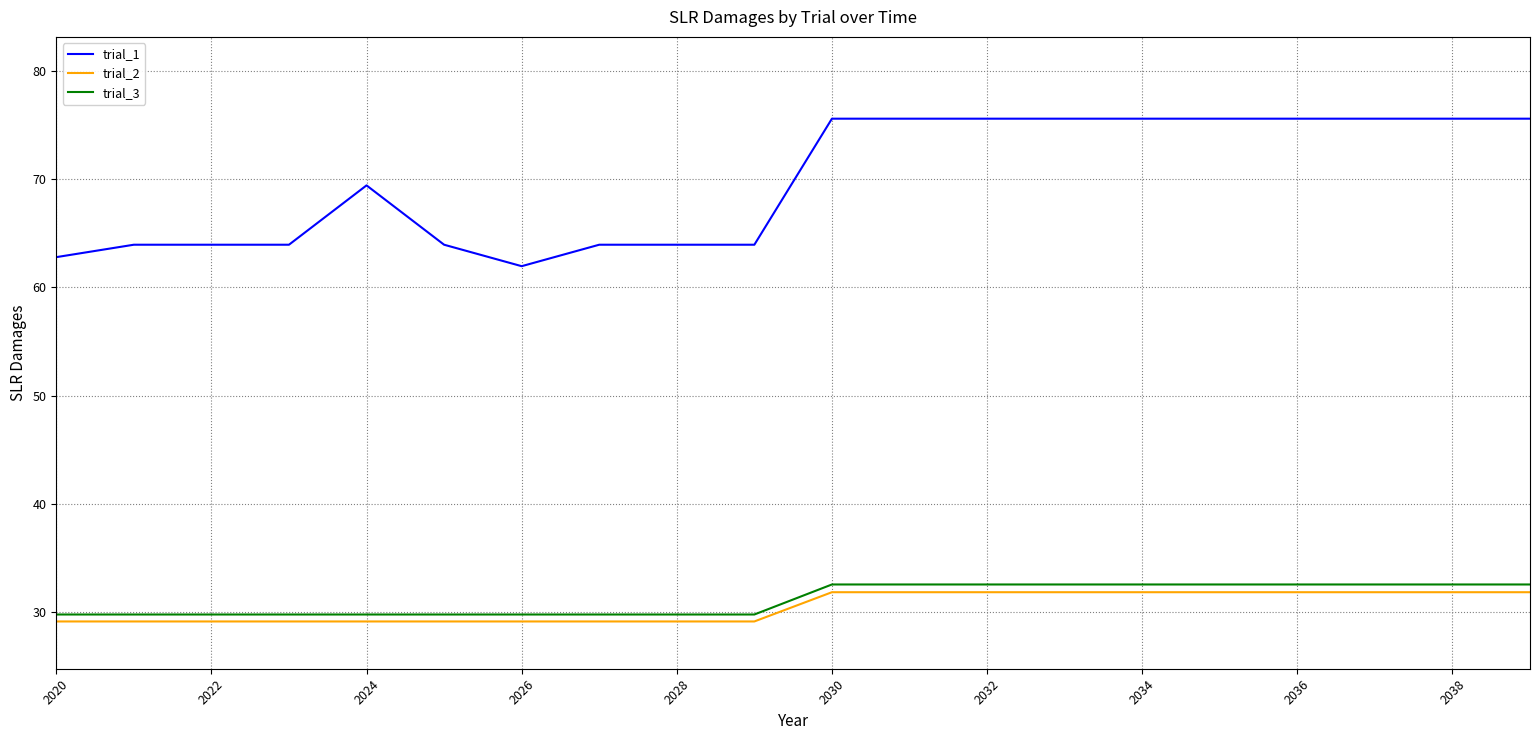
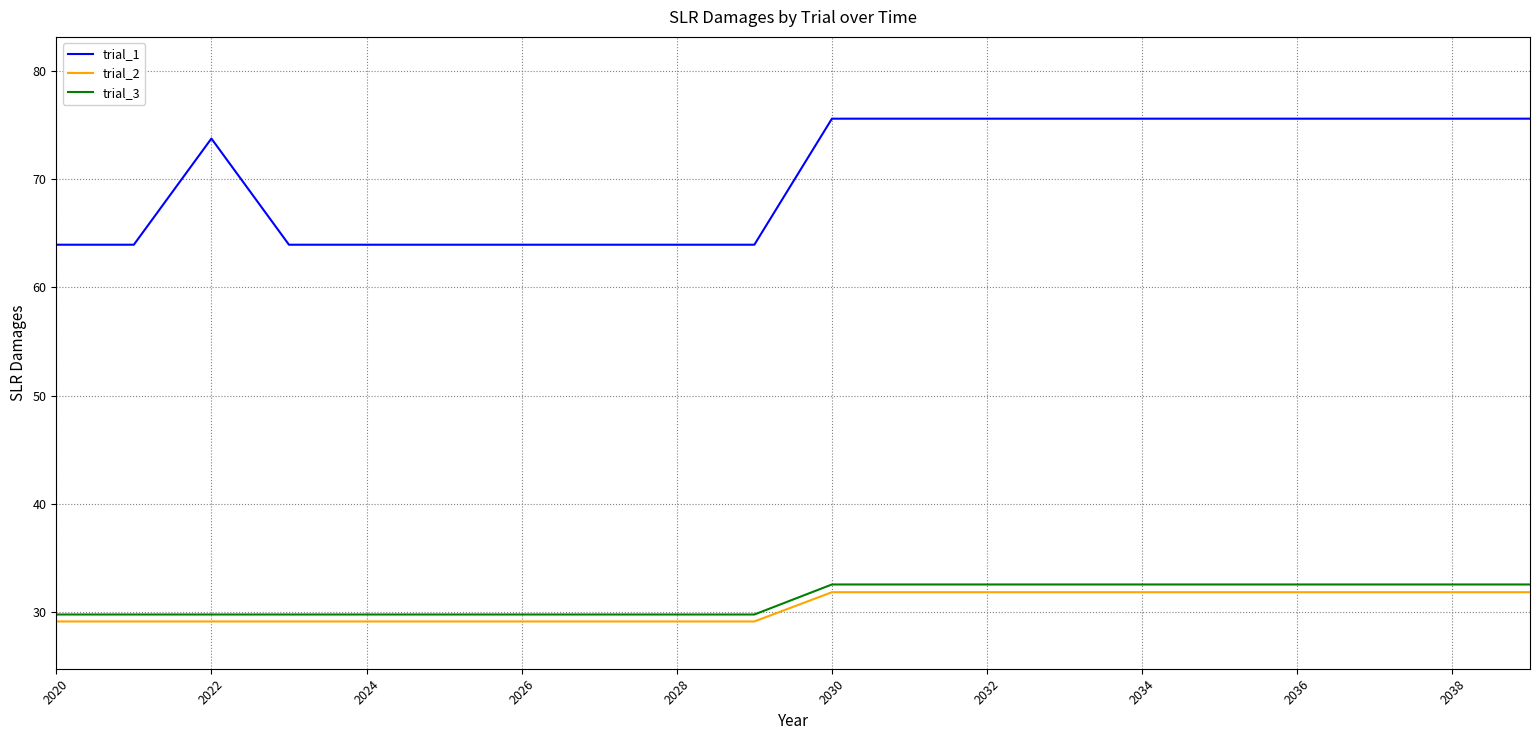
trial_1, 2020: 62.8 -> 63.9
trial_1, 2022: 63.9 -> 73.7
trial_1, 2024: 69.4 -> 63.9
trial_1, 2026: 62.0 -> 63.9
